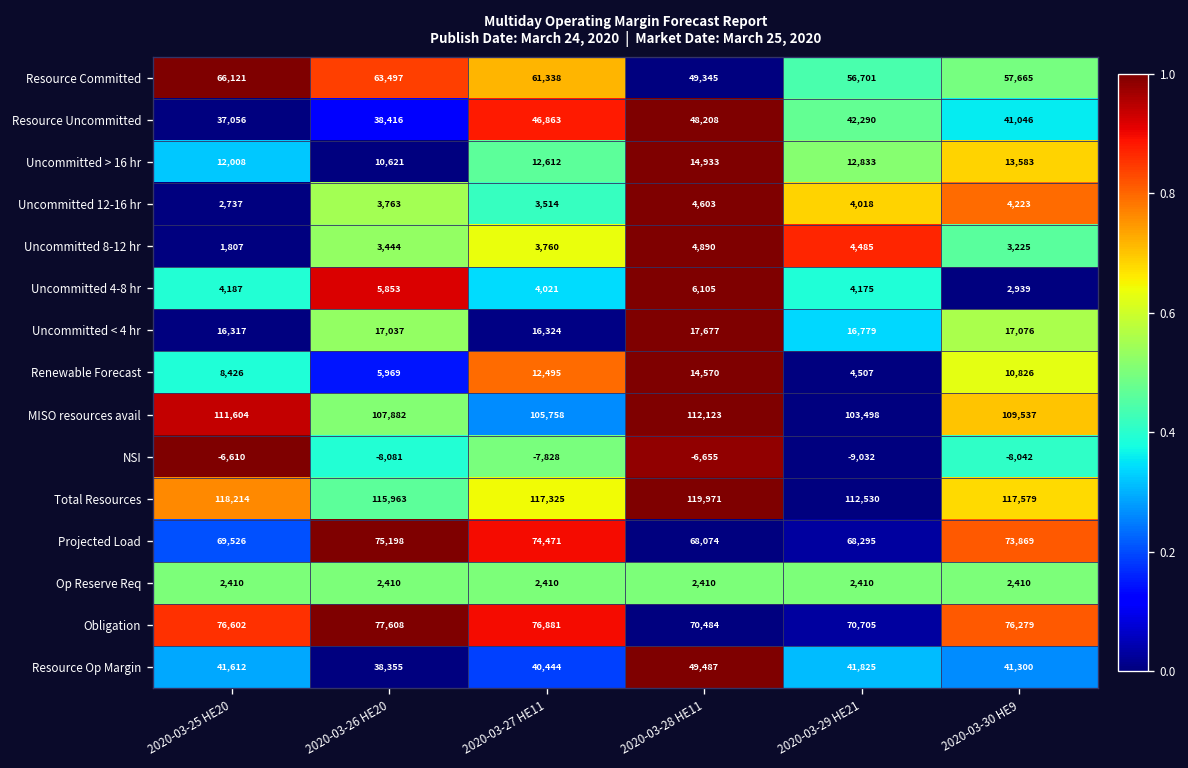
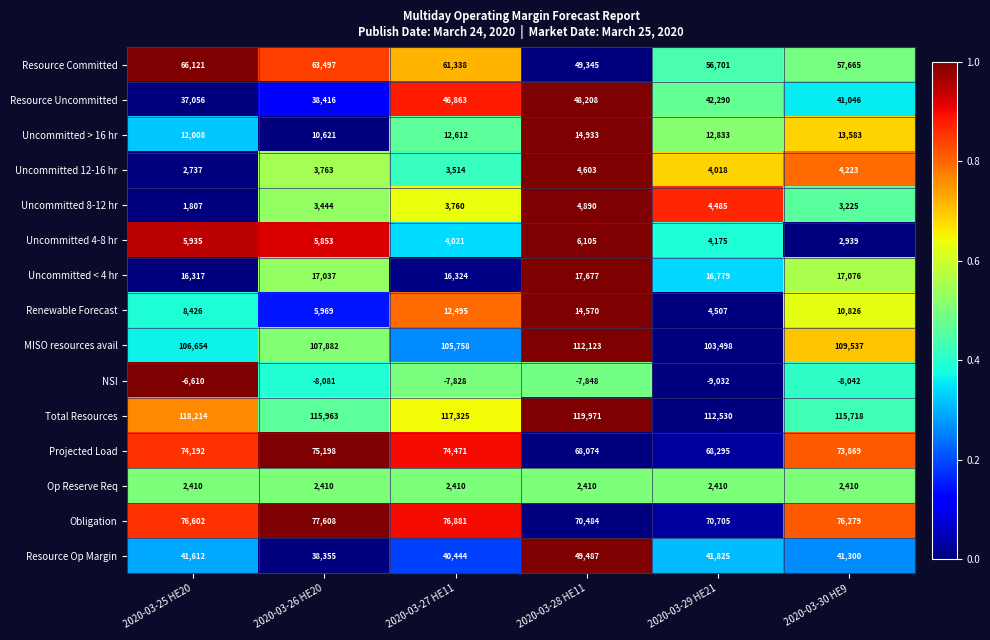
Uncommitted 4-8 hr, 2020-03-25 HE20: 4,187 -> 5,935
MISO resources avail, 2020-03-25 HE20: 111,604 -> 106,654
NSI, 2020-03-28 HE11: -6,655 -> -7,848
Total Resources, 2020-03-30 HE9: 117,579 -> 115,718
Projected Load, 2020-03-25 HE20: 69,526 -> 74,192
